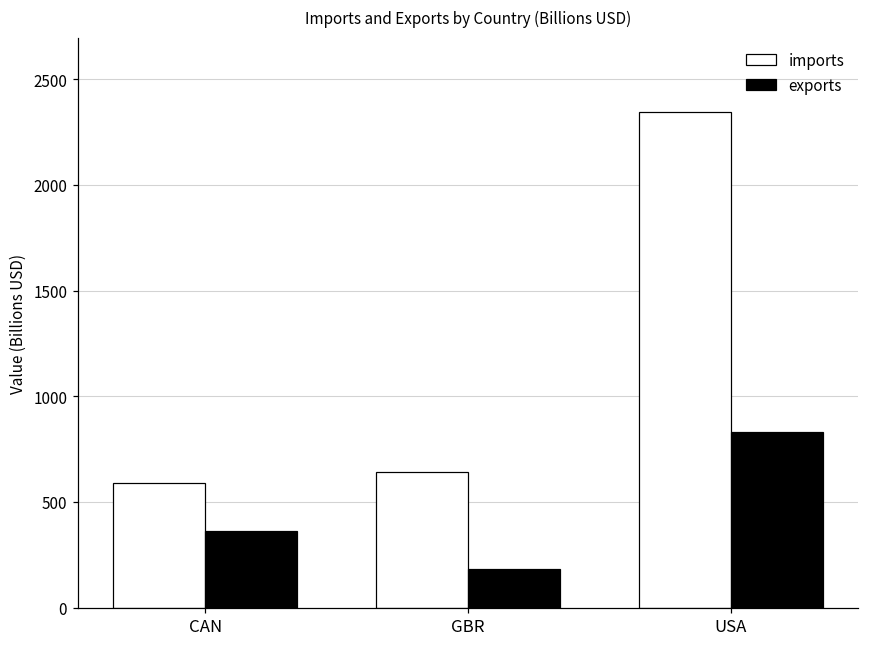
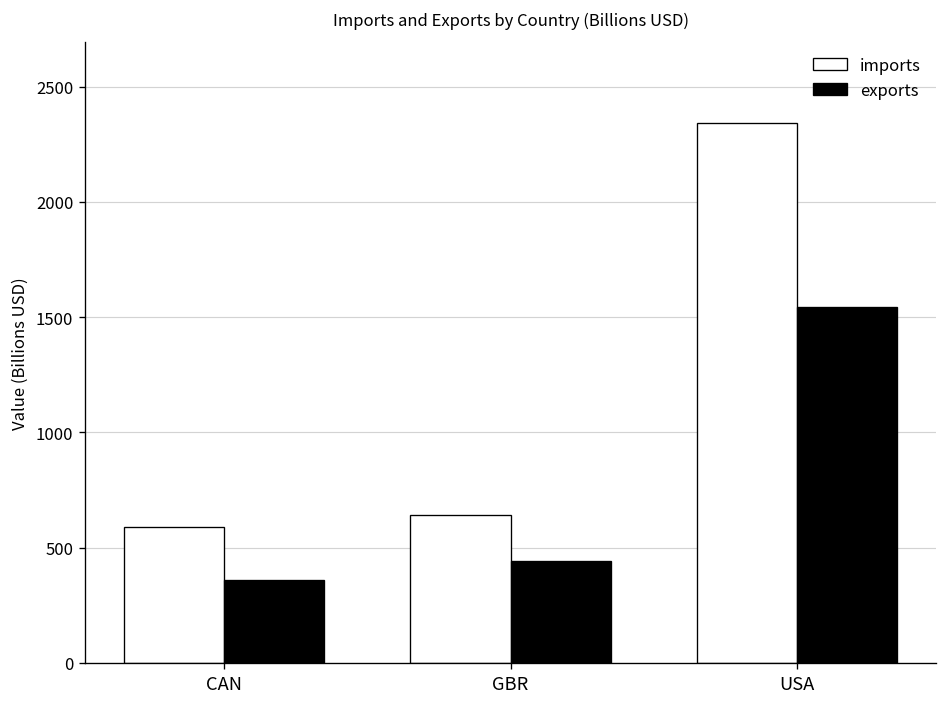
exports, GBR: 180 -> 440
exports, USA: 830 -> 1550
